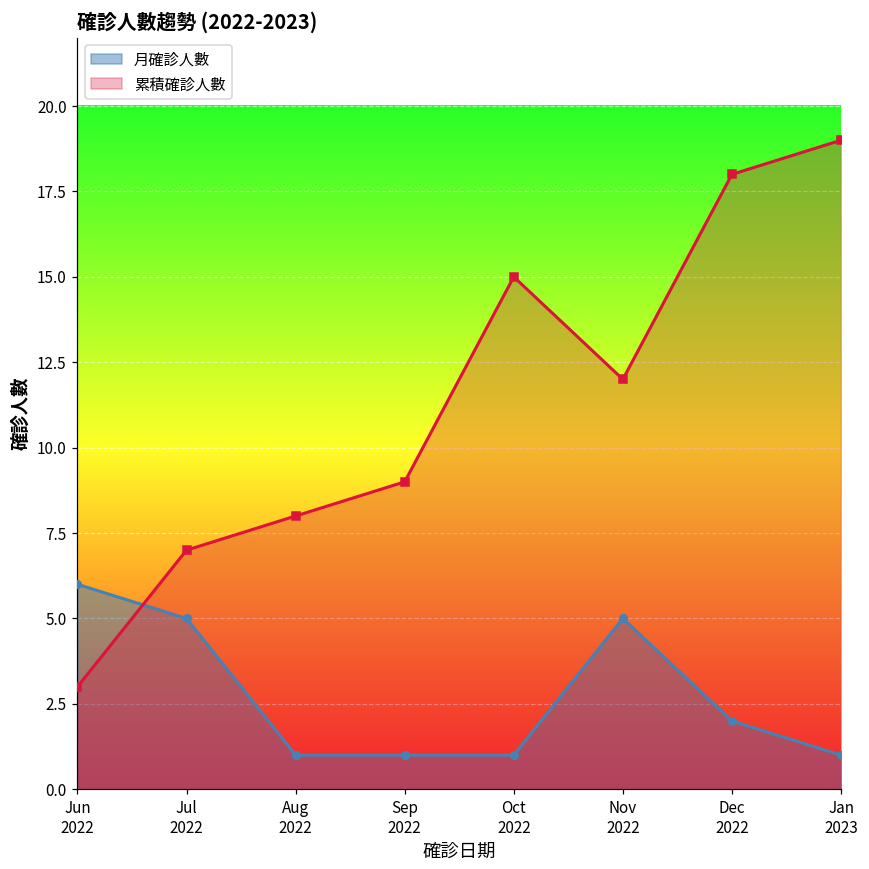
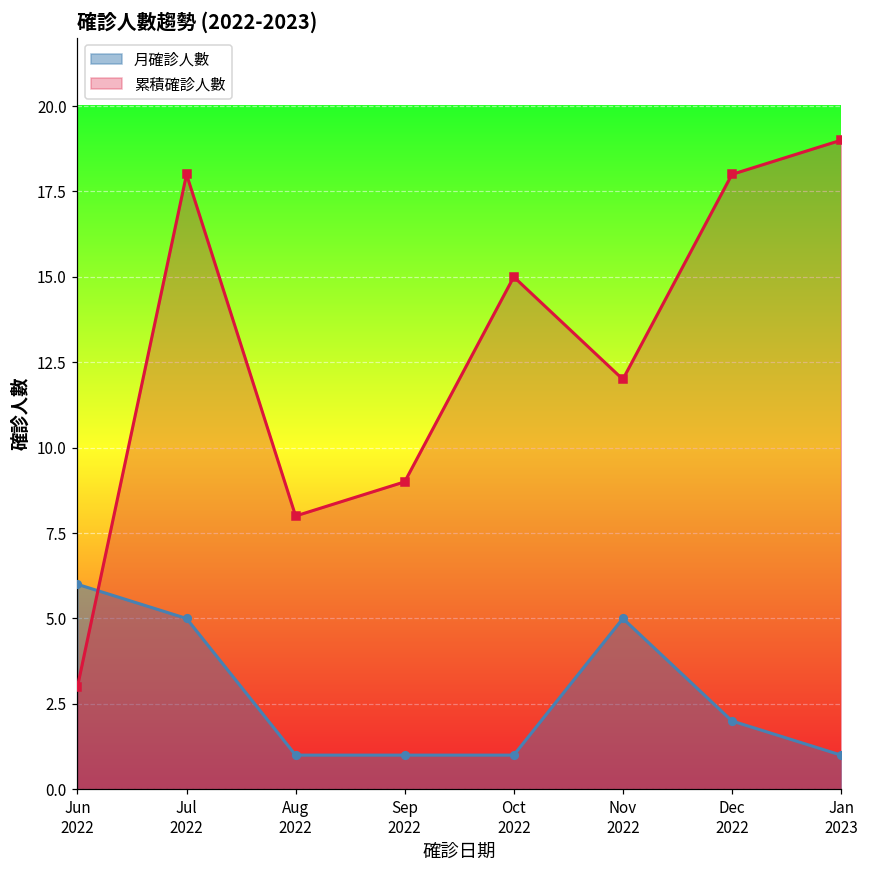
累積確診人數, Jul 2022: 7 -> 18
